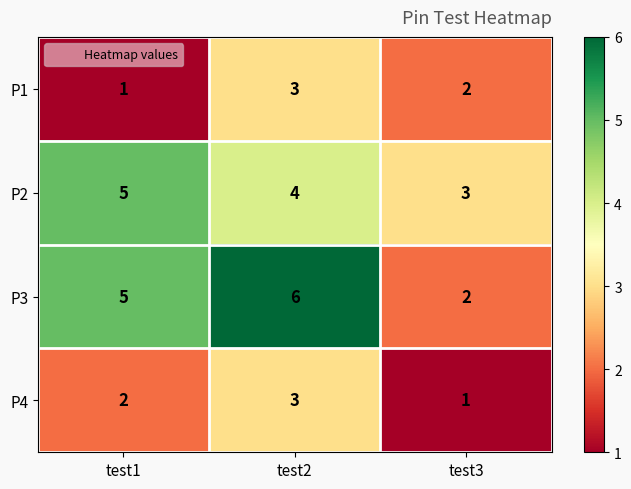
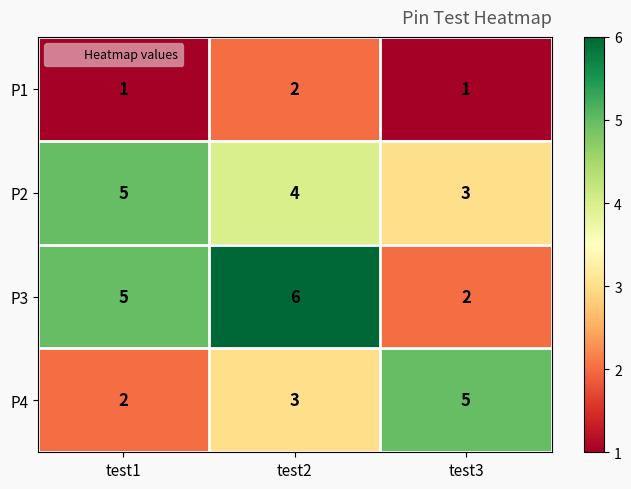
P1, test2: 3 -> 2
P1, test3: 2 -> 1
P4, test3: 1 -> 5
